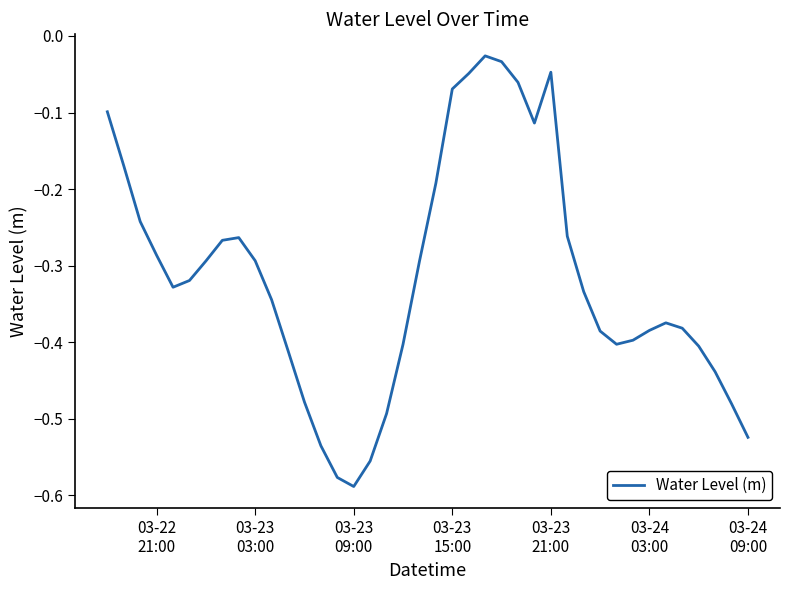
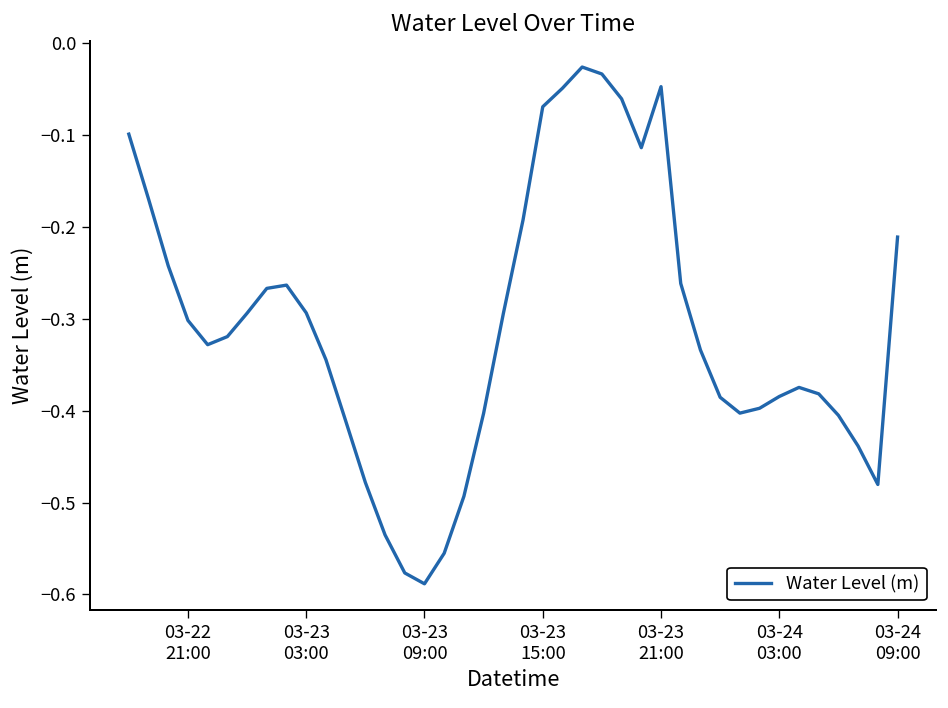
03-22 21:00: -0.29 -> -0.30
03-24 09:00: -0.52 -> -0.21
